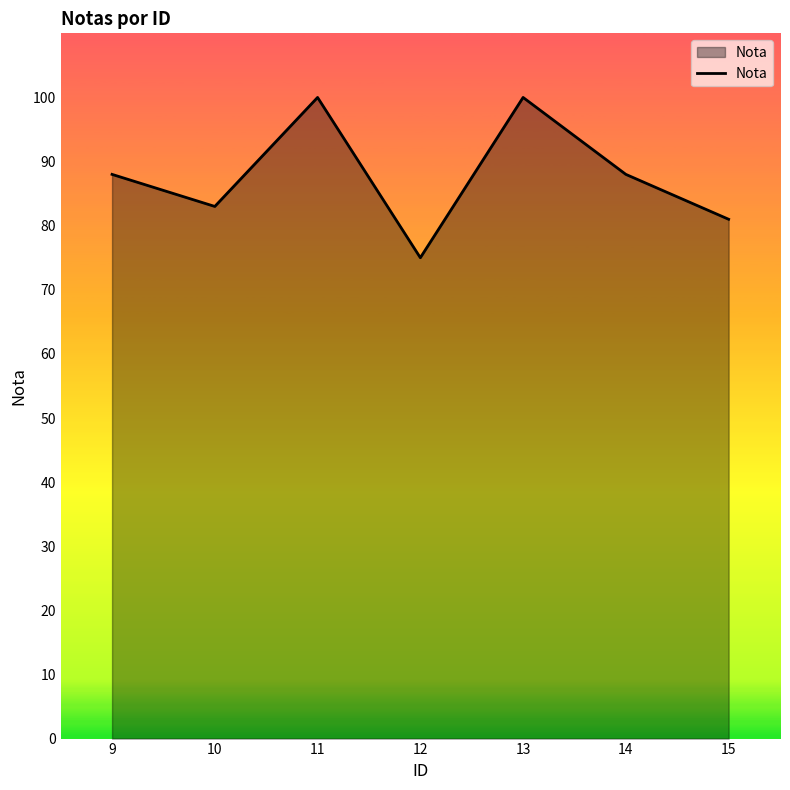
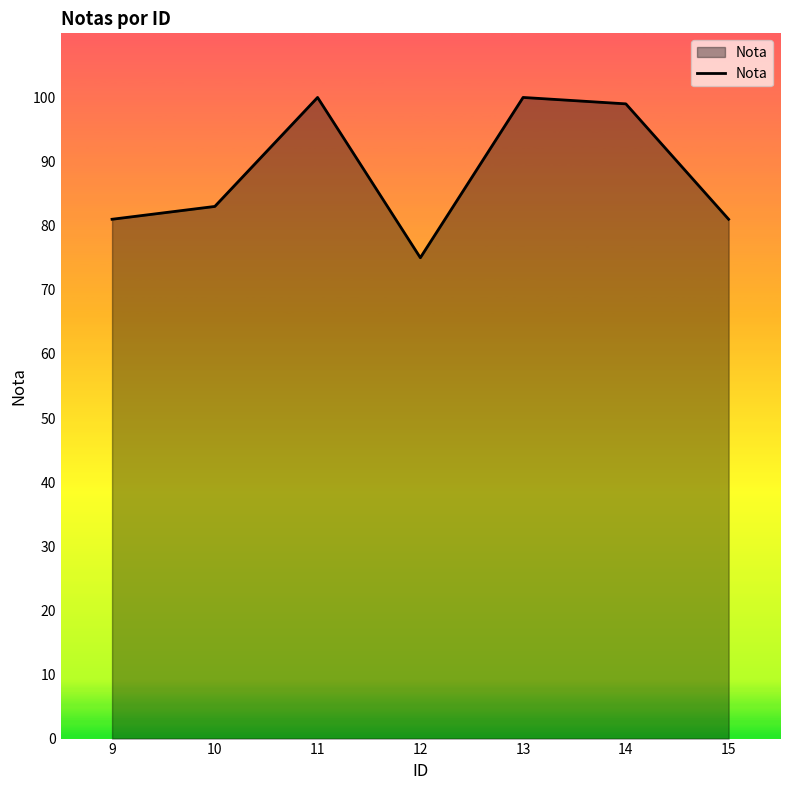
9: 88 -> 81
14: 88 -> 99
